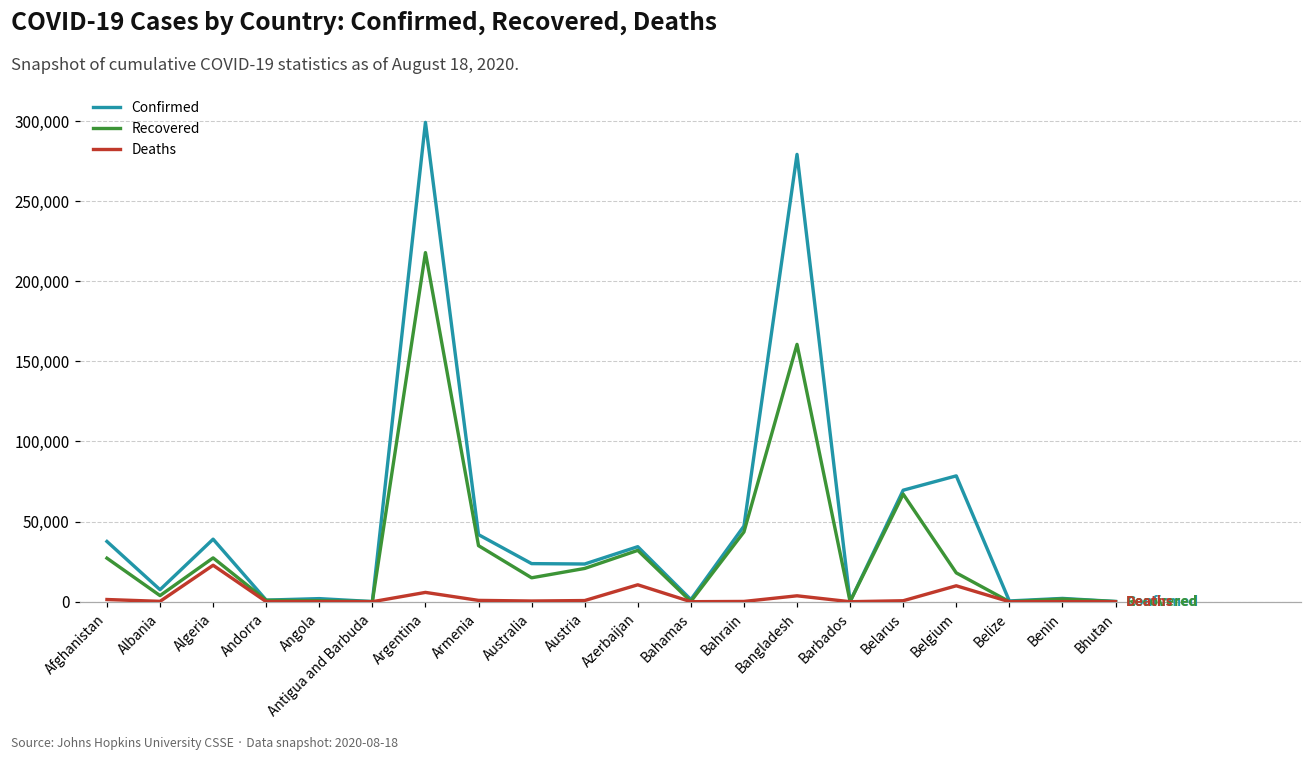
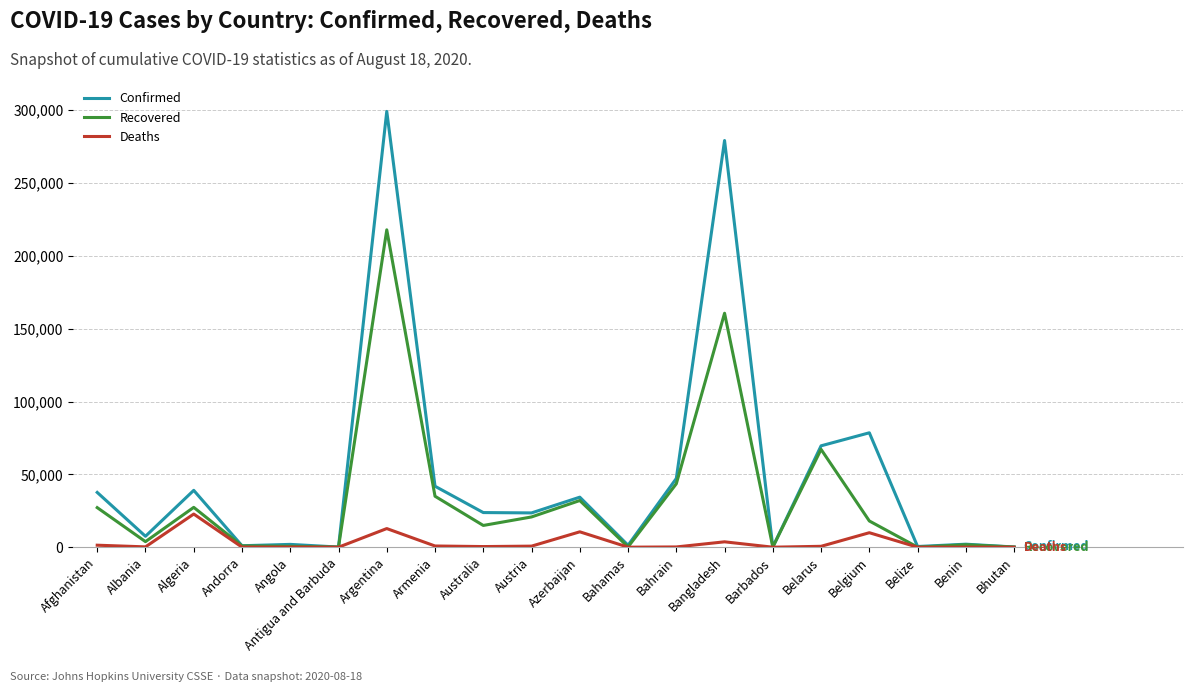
Deaths, Argentina: 6,000 -> 13,000
